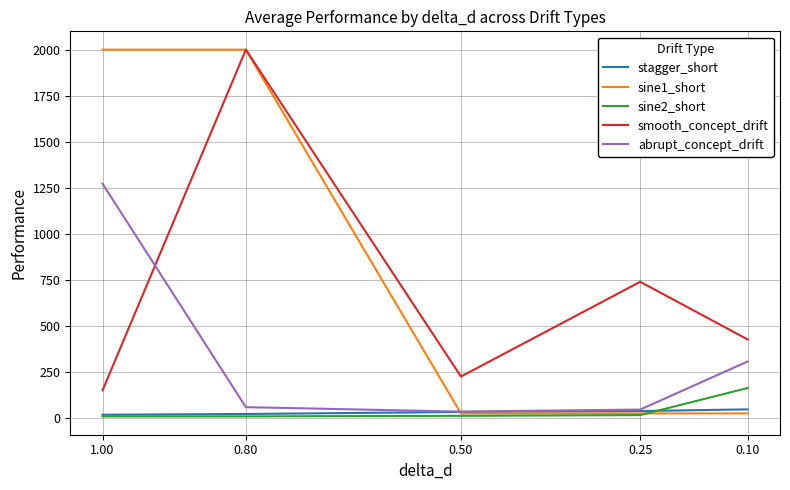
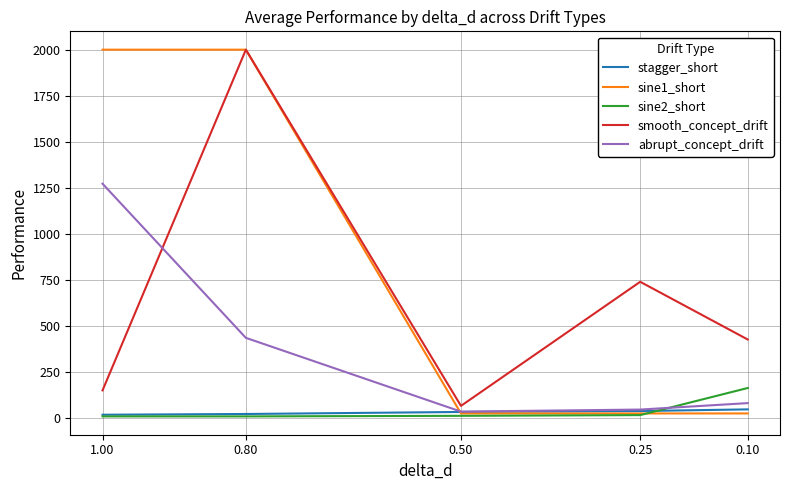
abrupt_concept_drift, 0.80: 60 -> 440
smooth_concept_drift, 0.50: 230 -> 70
abrupt_concept_drift, 0.10: 310 -> 80
